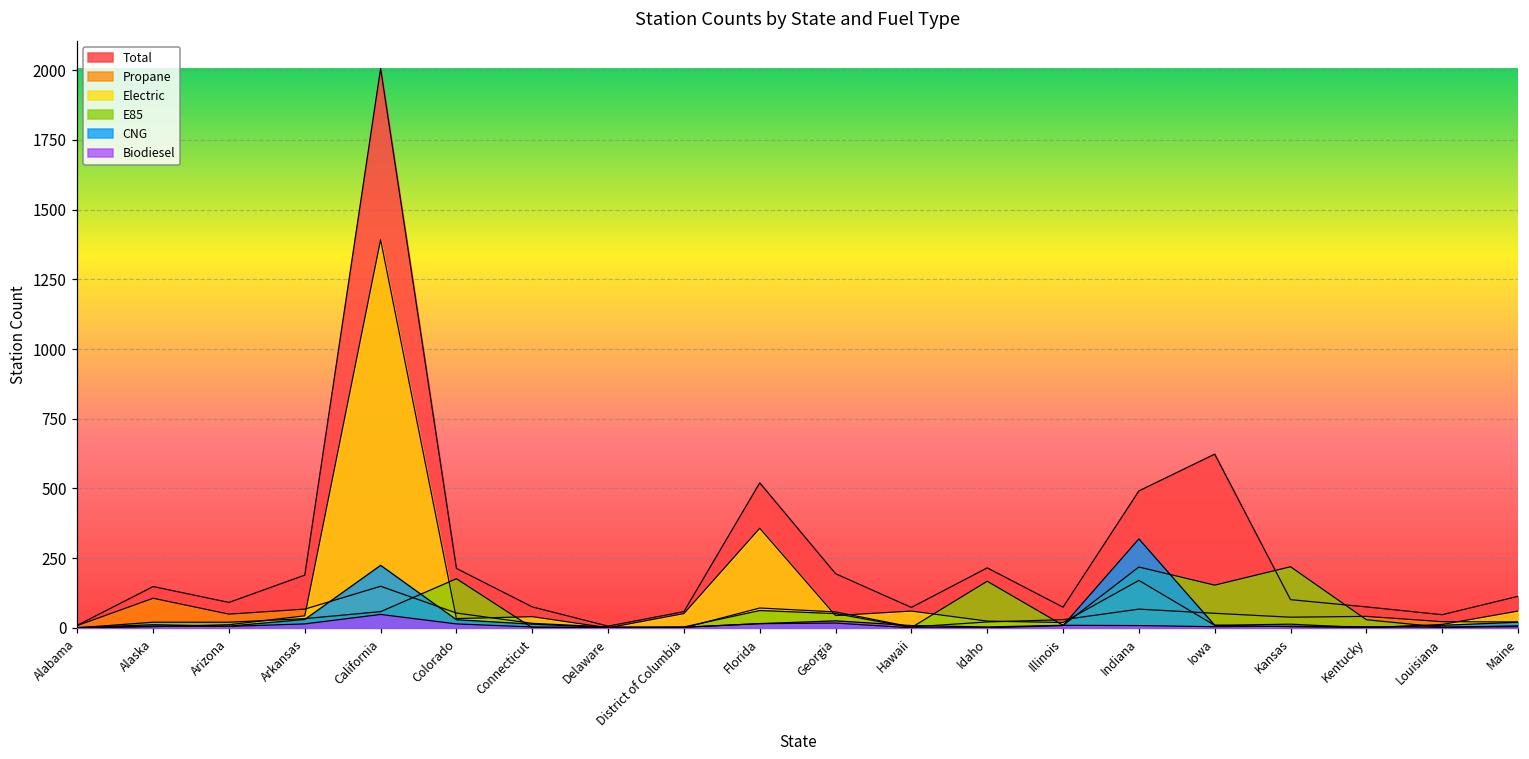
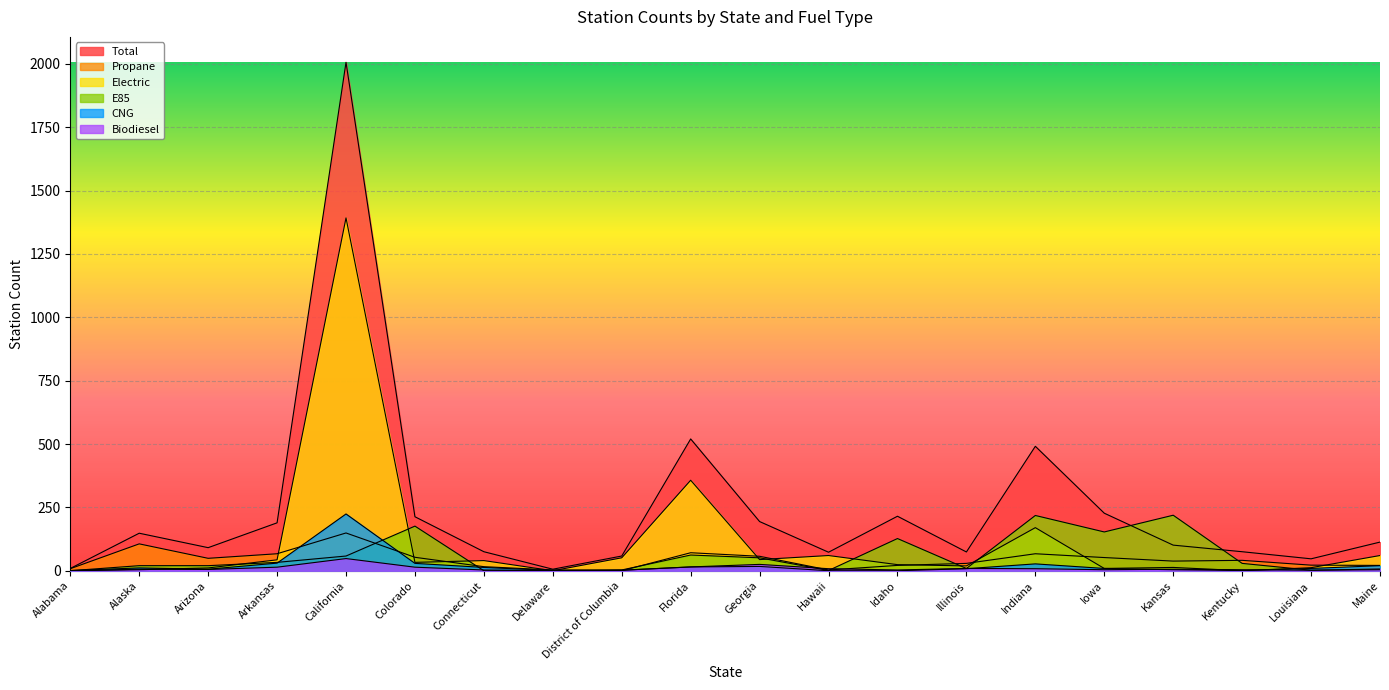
E85, Idaho: 170 -> 130
CNG, Indiana: 320 -> 30
Total, Iowa: 620 -> 230
